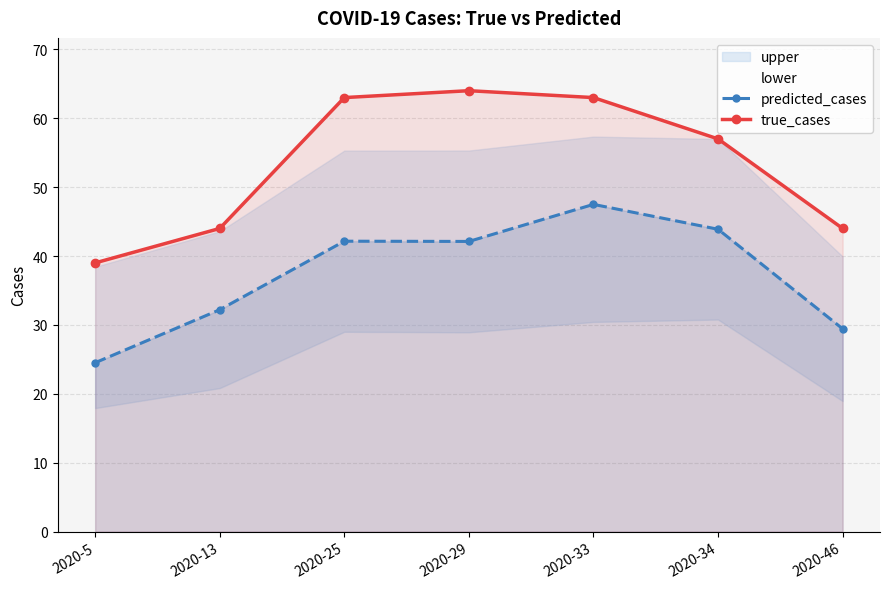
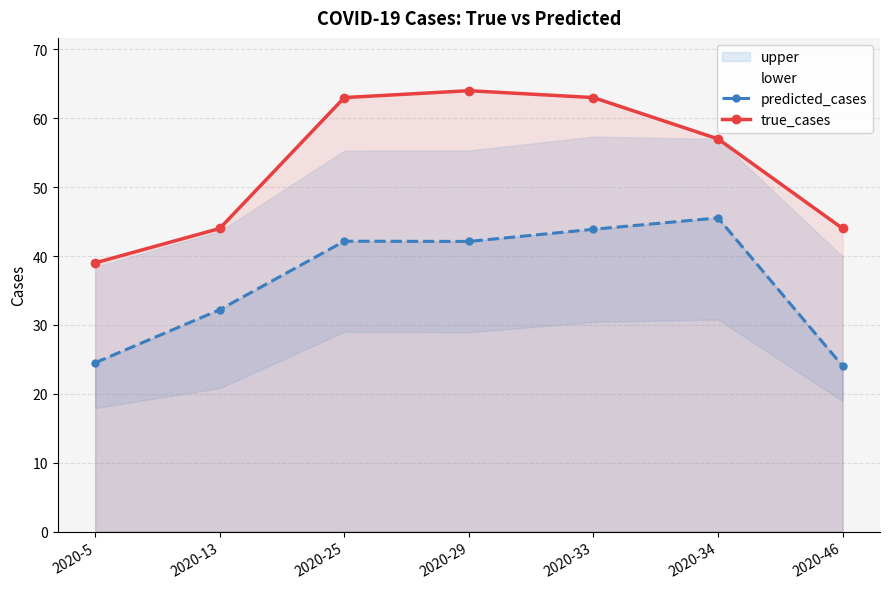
predicted_cases, 2020-33: 47 -> 44
predicted_cases, 2020-34: 44 -> 46
predicted_cases, 2020-46: 29 -> 24
